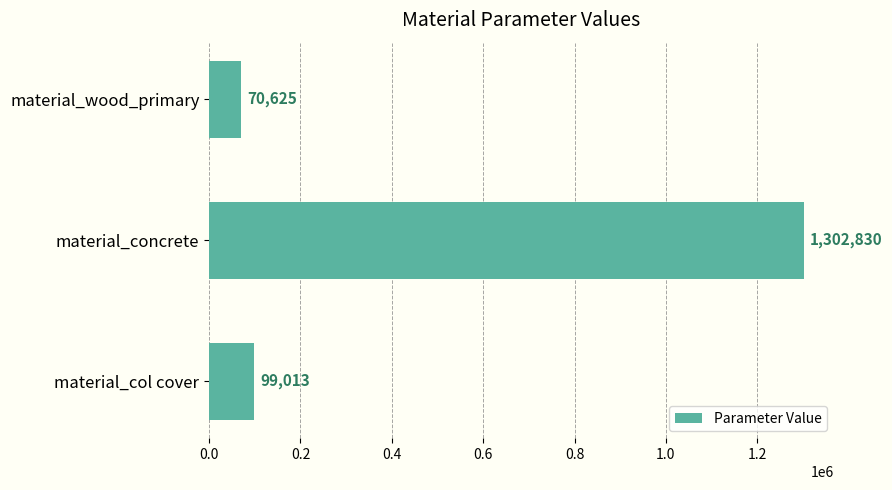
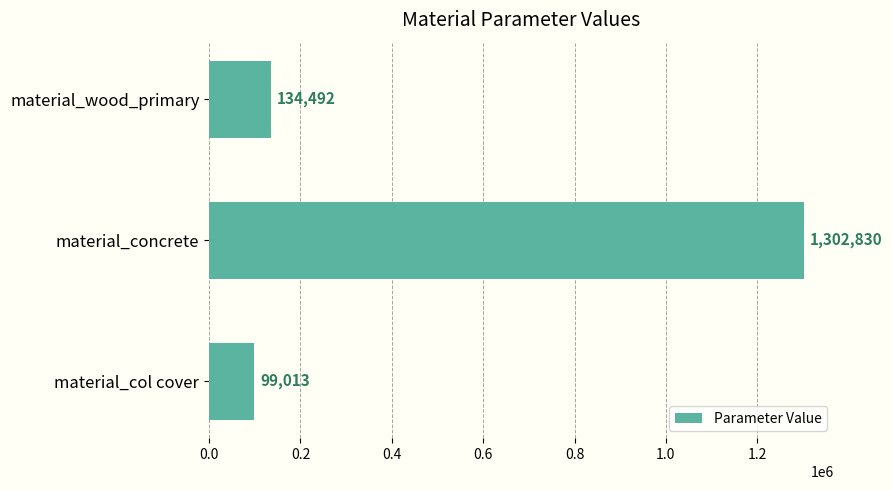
material_wood_primary: 70,625 -> 134,492
